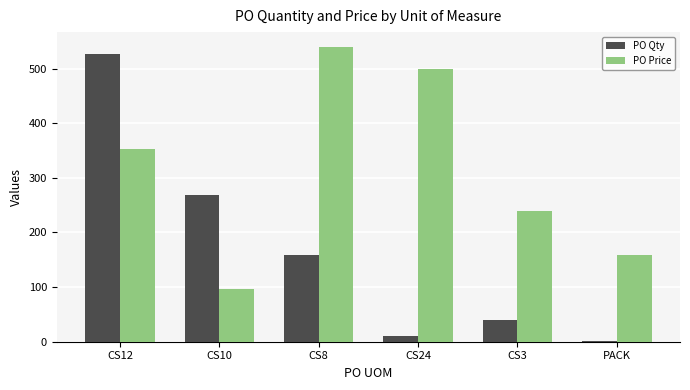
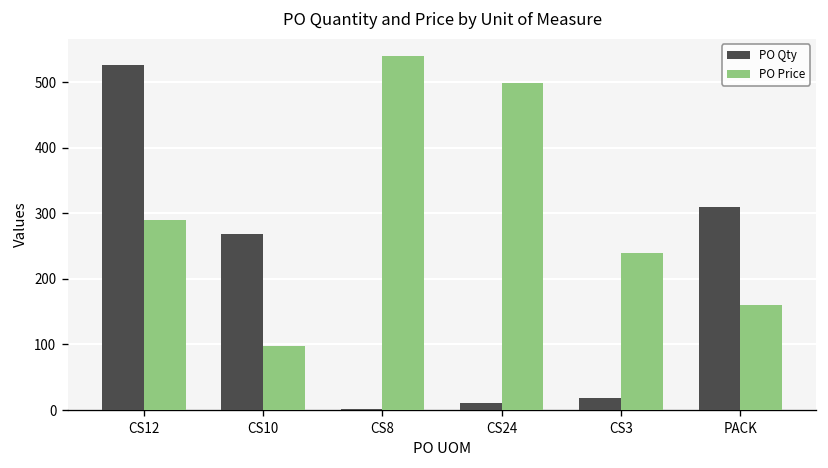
PO Price, CS12: 350 -> 290
PO Qty, CS8: 160 -> 0
PO Qty, CS3: 40 -> 20
PO Qty, PACK: 0 -> 310
